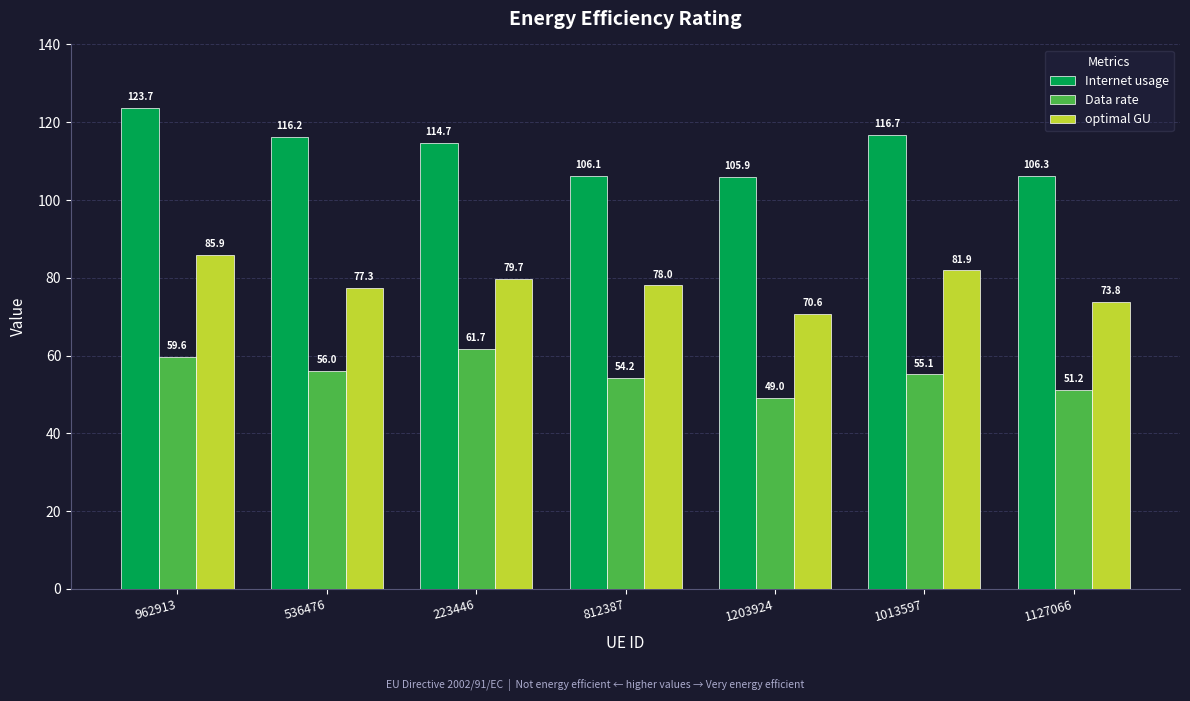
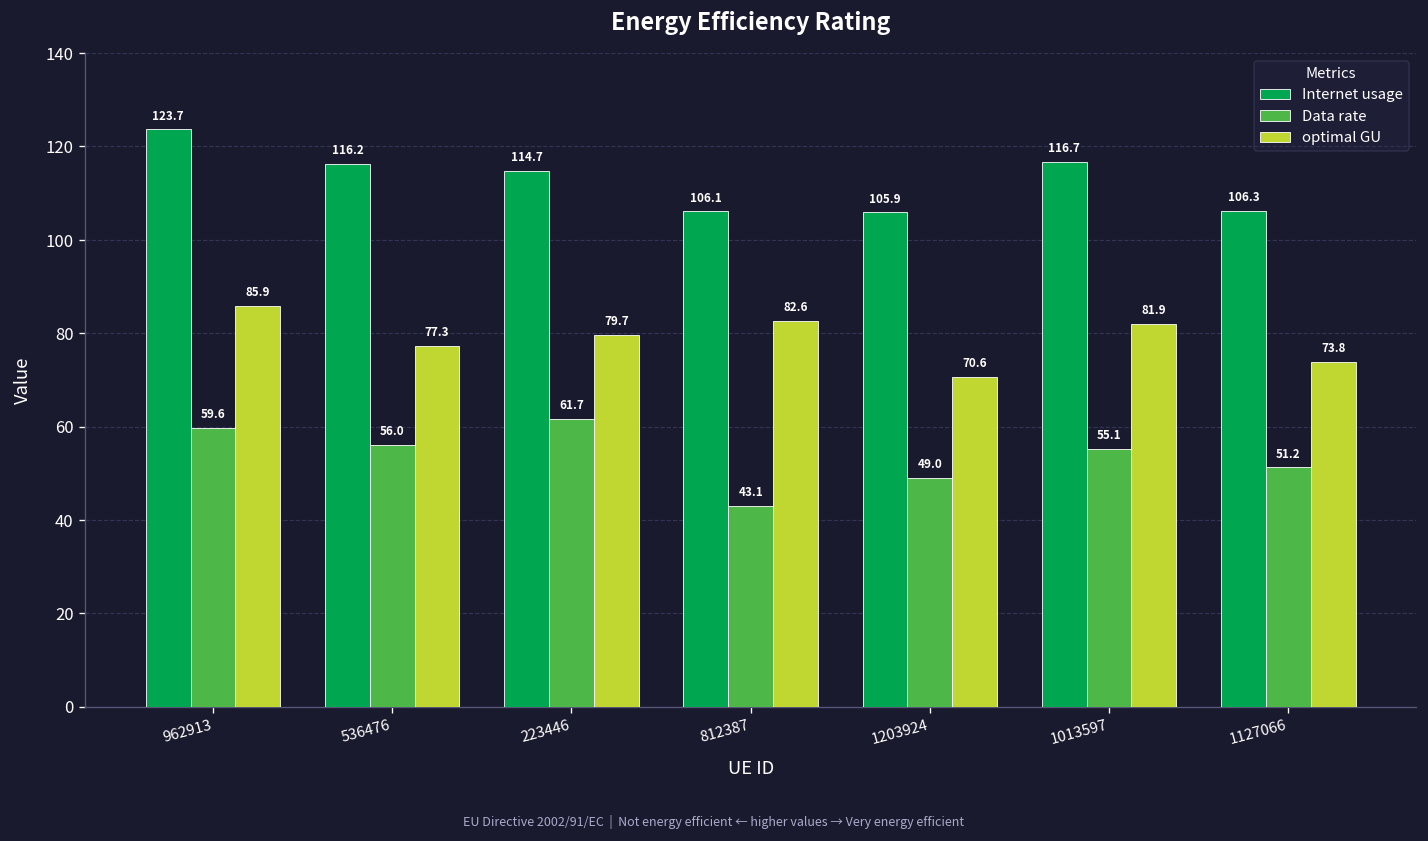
Data rate, 812387: 54.2 -> 43.1
optimal GU, 812387: 78.0 -> 82.6
